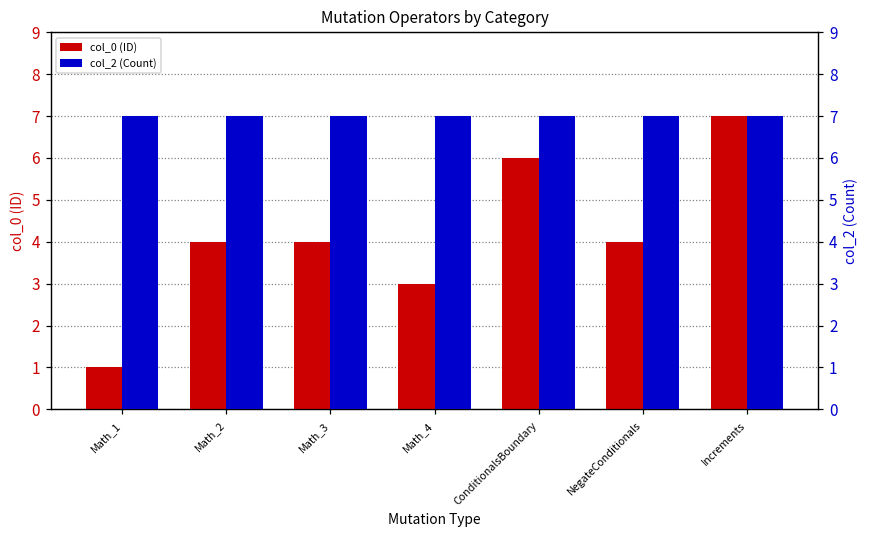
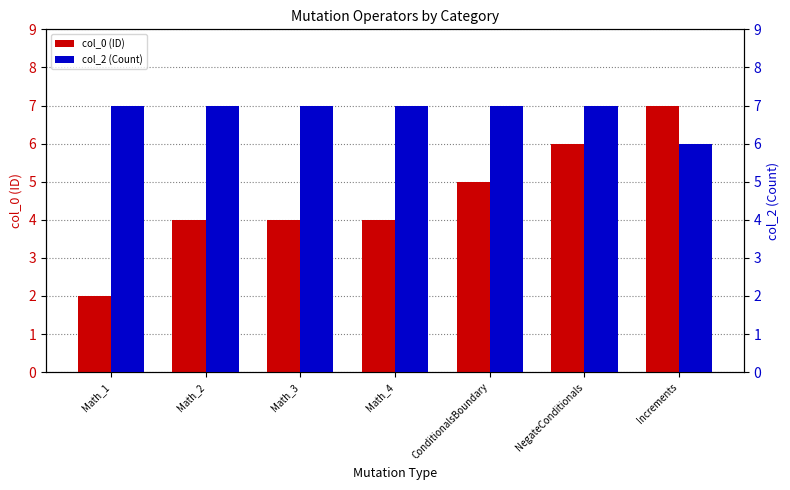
col_0 (ID), Math_1: 1 -> 2
col_0 (ID), Math_4: 3 -> 4
col_0 (ID), ConditionalsBoundary: 6 -> 5
col_0 (ID), NegateConditionals: 4 -> 6
col_2 (Count), Increments: 7 -> 6
